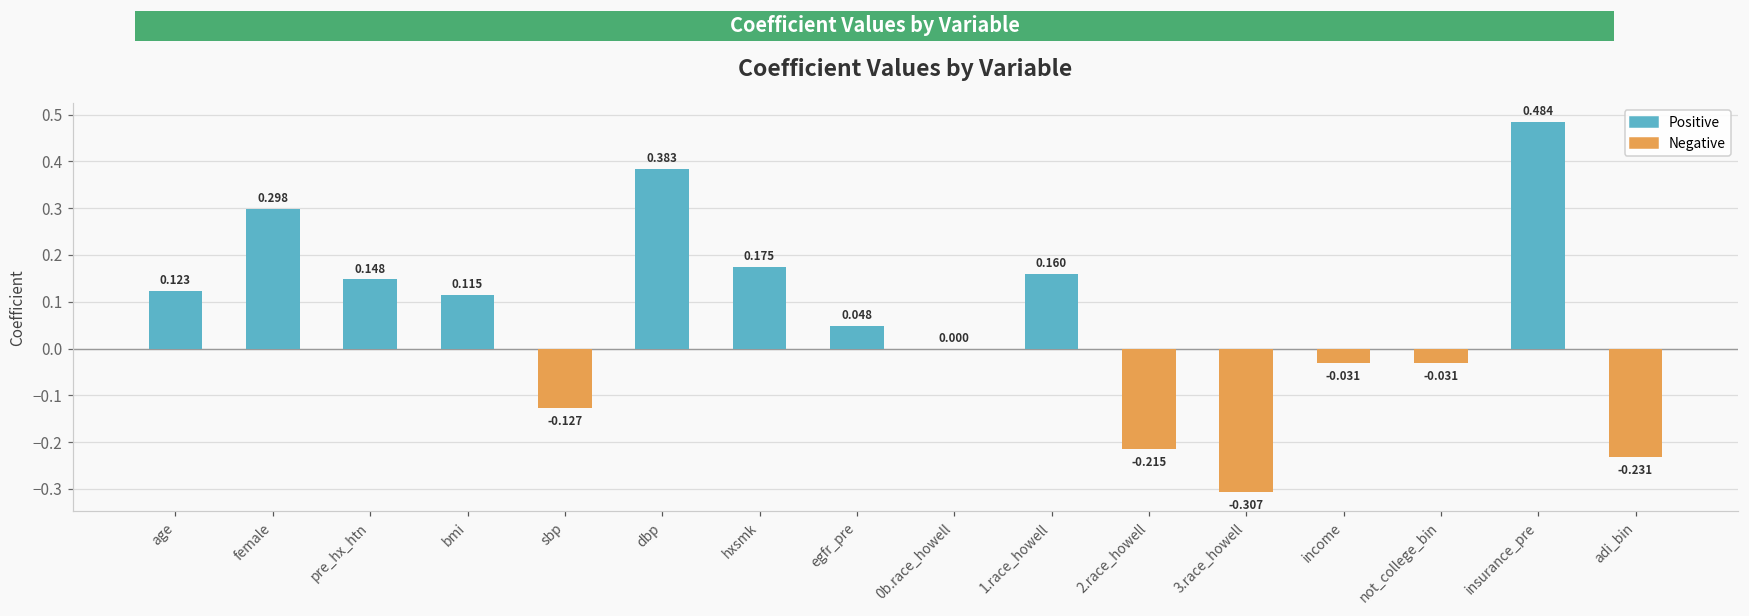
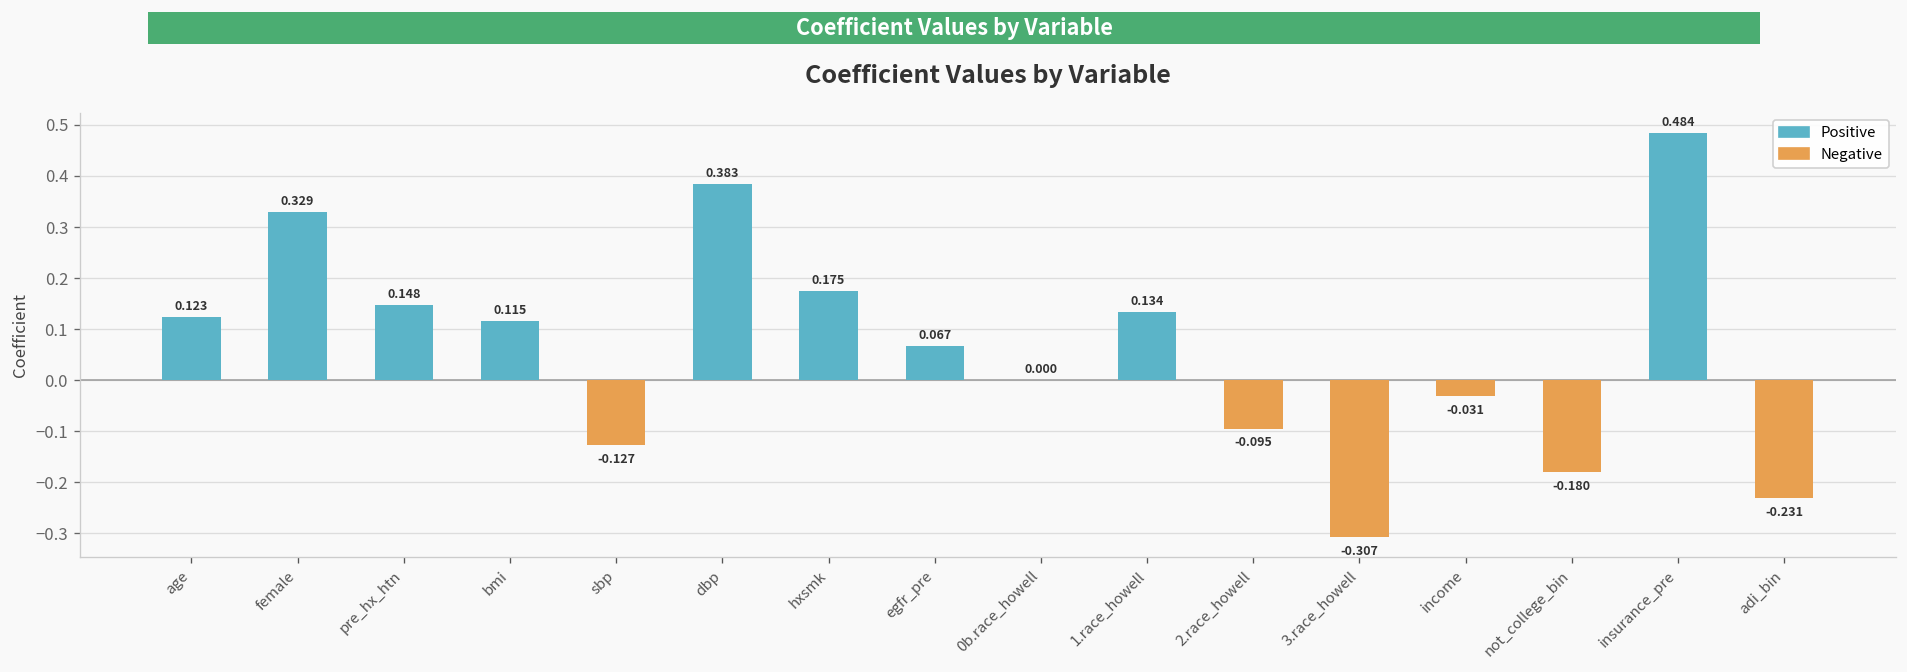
female: 0.298 -> 0.329
egfr_pre: 0.048 -> 0.067
1.race_howell: 0.160 -> 0.134
2.race_howell: -0.215 -> -0.095
not_college_bin: -0.031 -> -0.180
